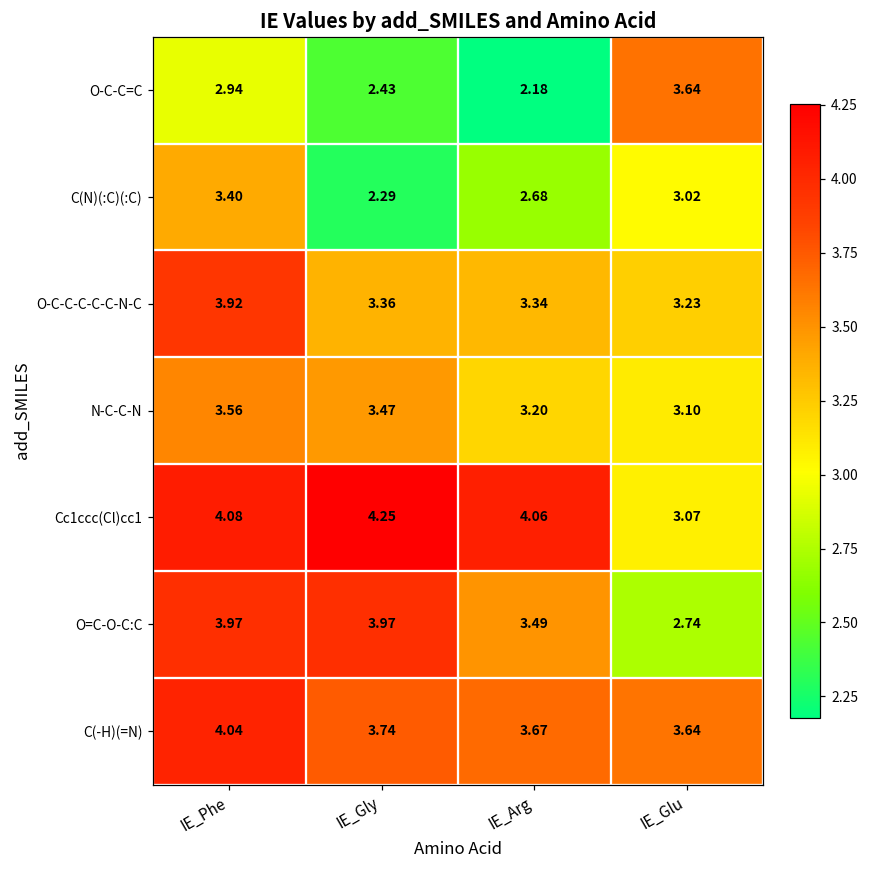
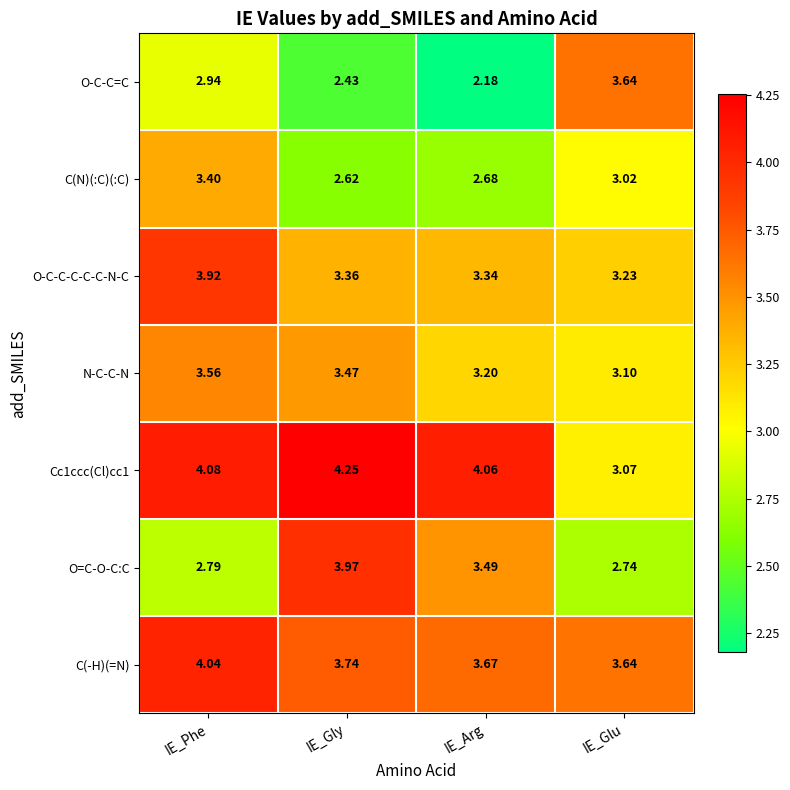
C(N)(:C)(:C), IE_Gly: 2.29 -> 2.62
O=C-O-C:C, IE_Phe: 3.97 -> 2.79
